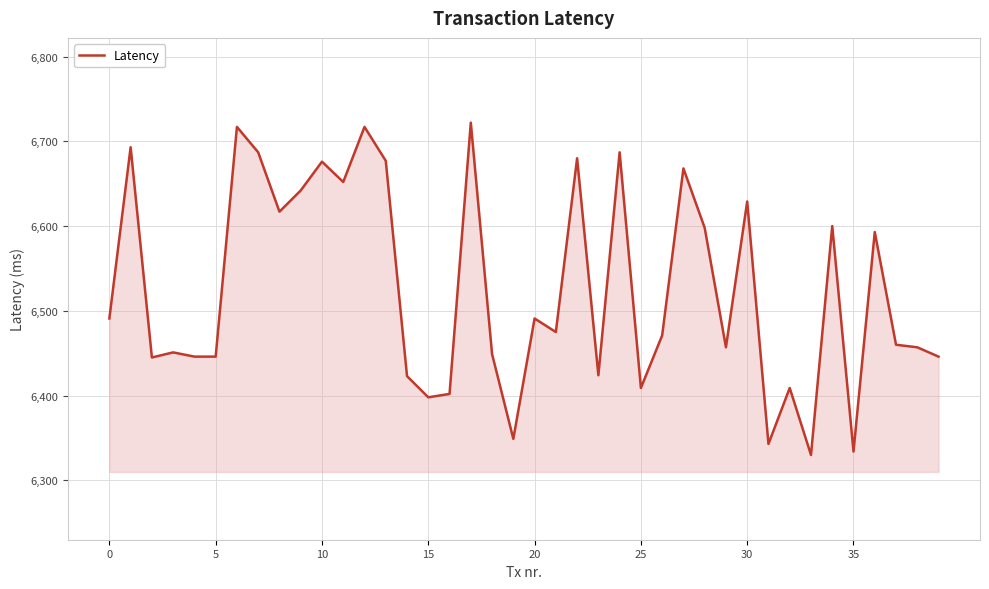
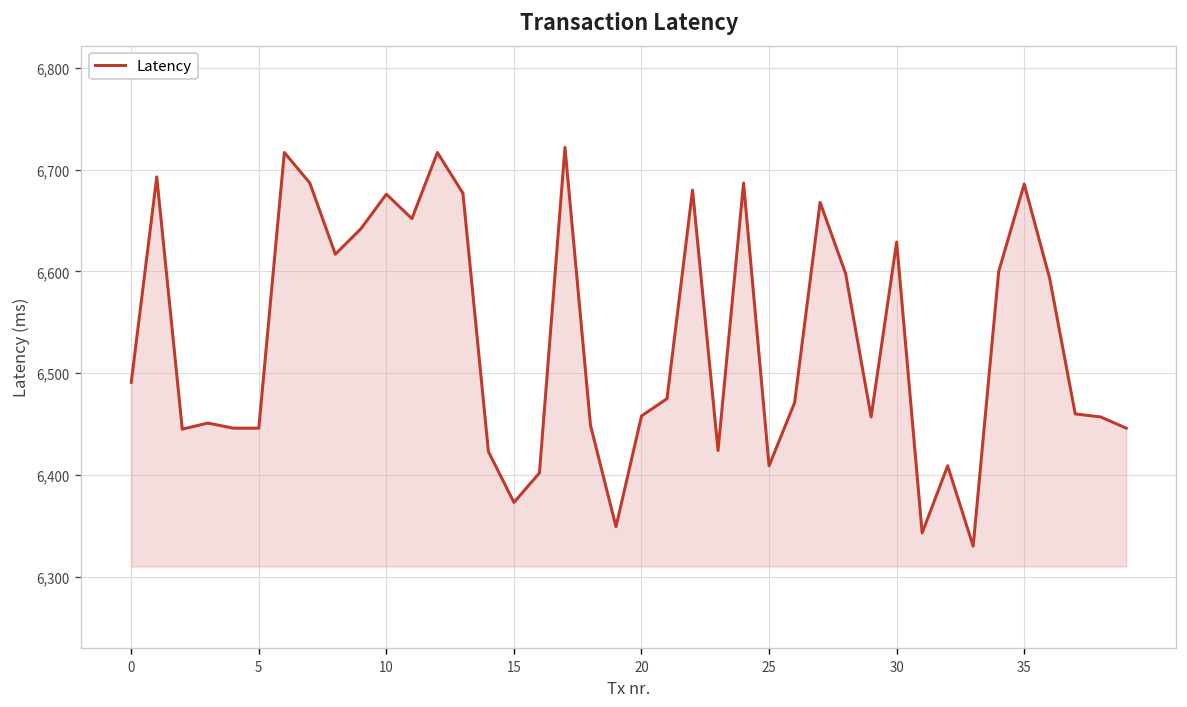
15: 6,400 -> 6,370
20: 6,490 -> 6,460
35: 6,330 -> 6,690
